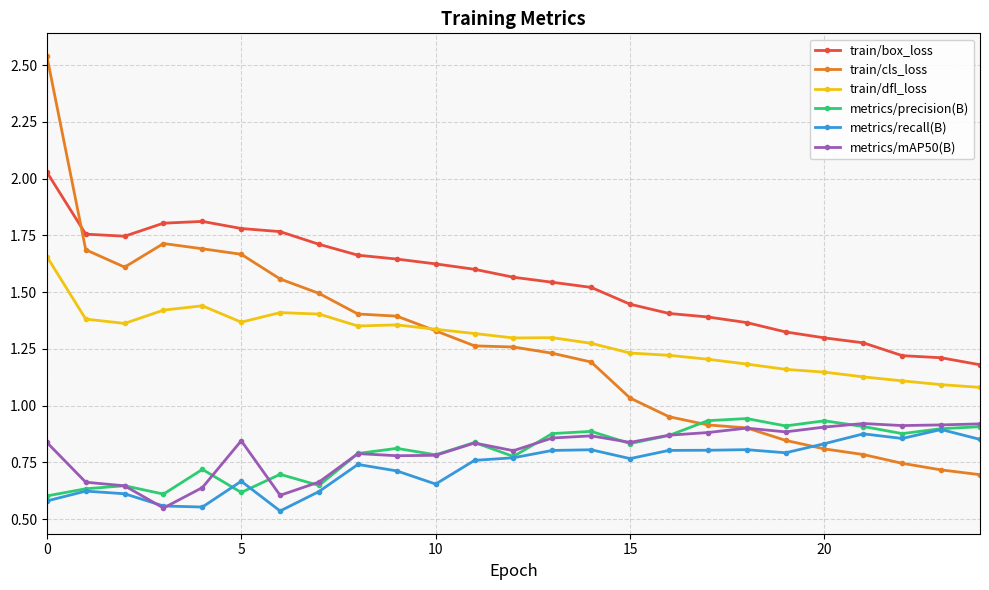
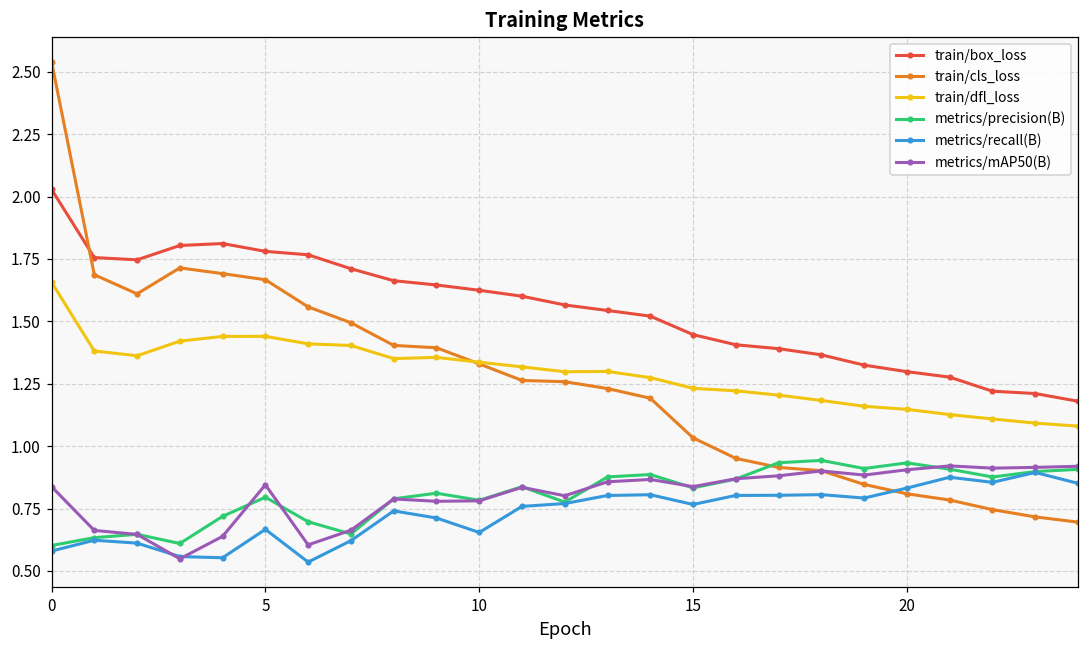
train/dfl_loss, 5: 1.37 -> 1.44
metrics/precision(B), 5: 0.62 -> 0.80
